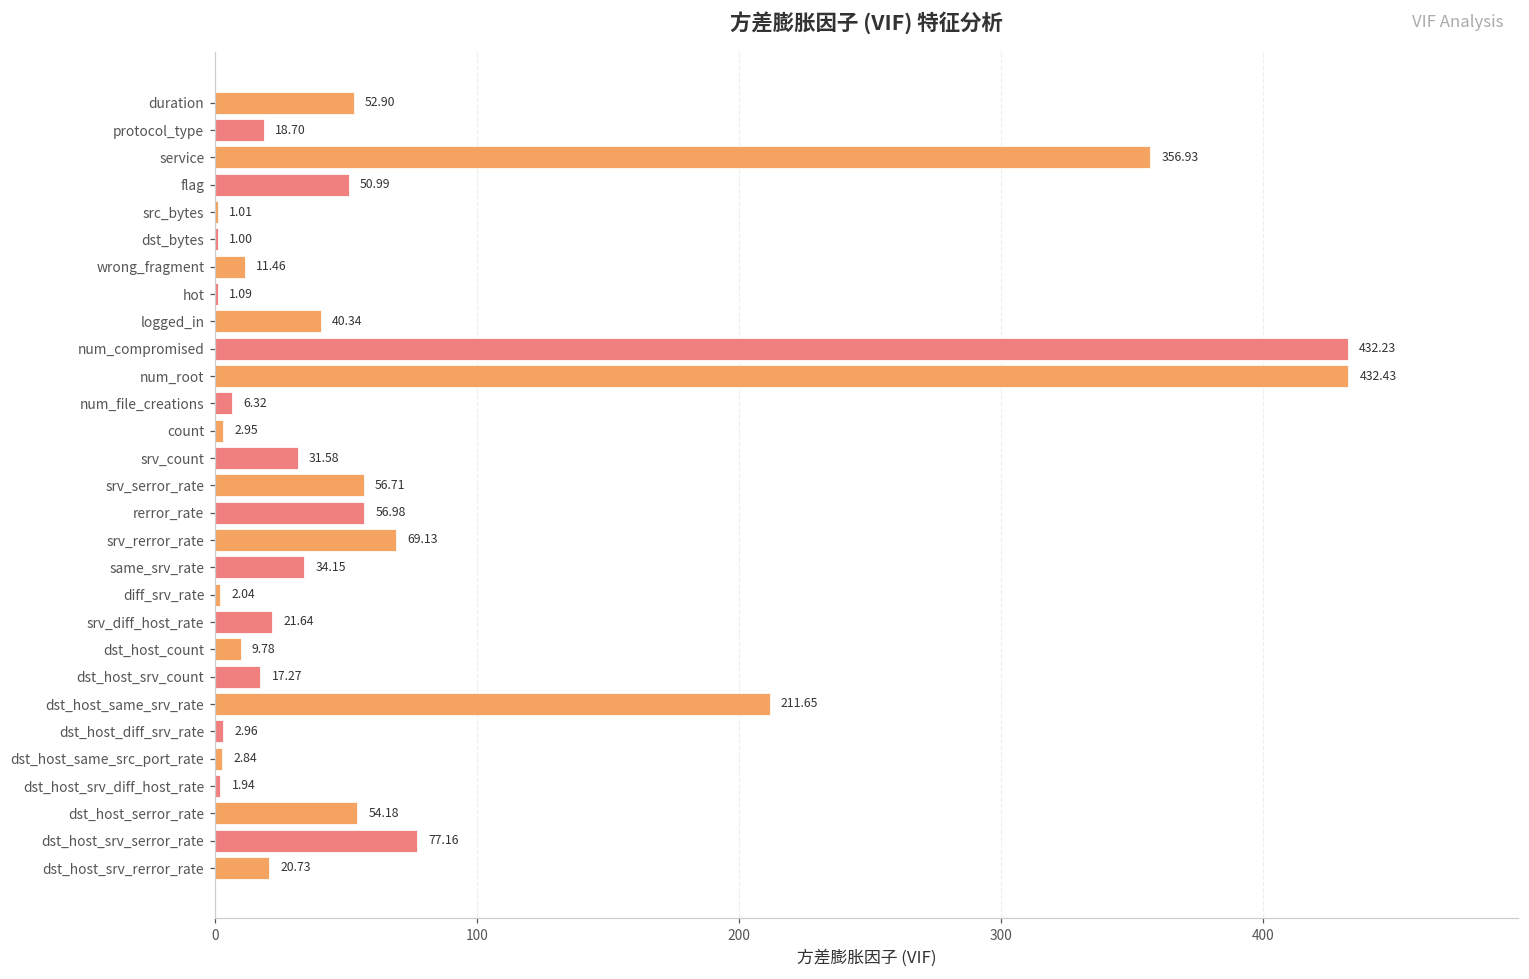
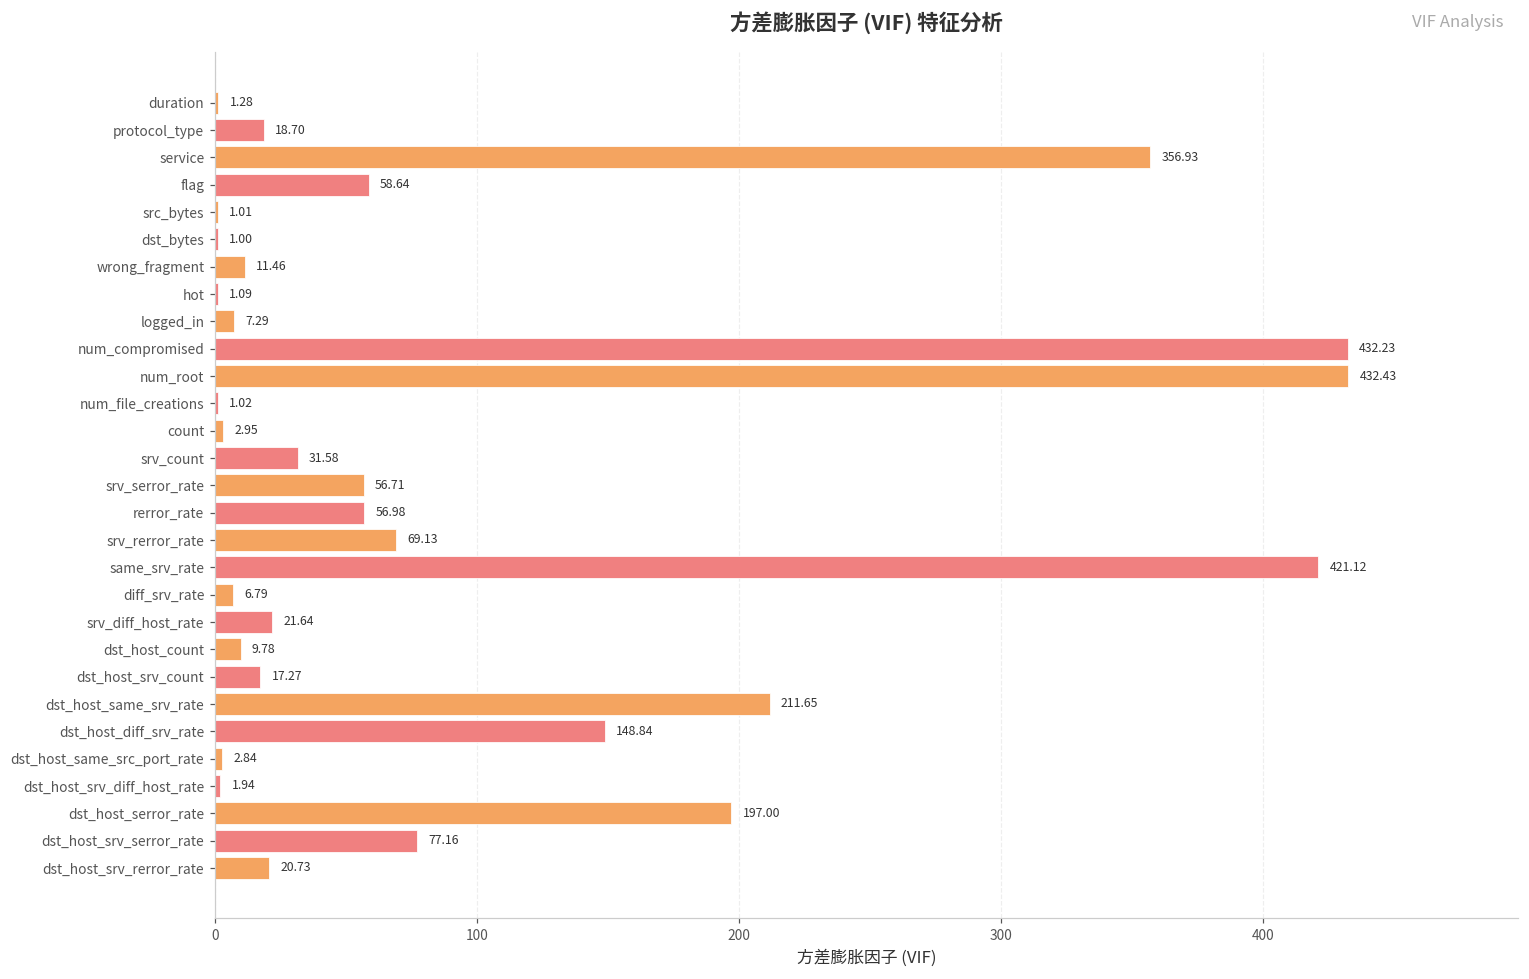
duration: 52.90 -> 1.28
flag: 50.99 -> 58.64
logged_in: 40.34 -> 7.29
num_file_creations: 6.32 -> 1.02
same_srv_rate: 34.15 -> 421.12
diff_srv_rate: 2.04 -> 6.79
dst_host_diff_srv_rate: 2.96 -> 148.84
dst_host_serror_rate: 54.18 -> 197.00
